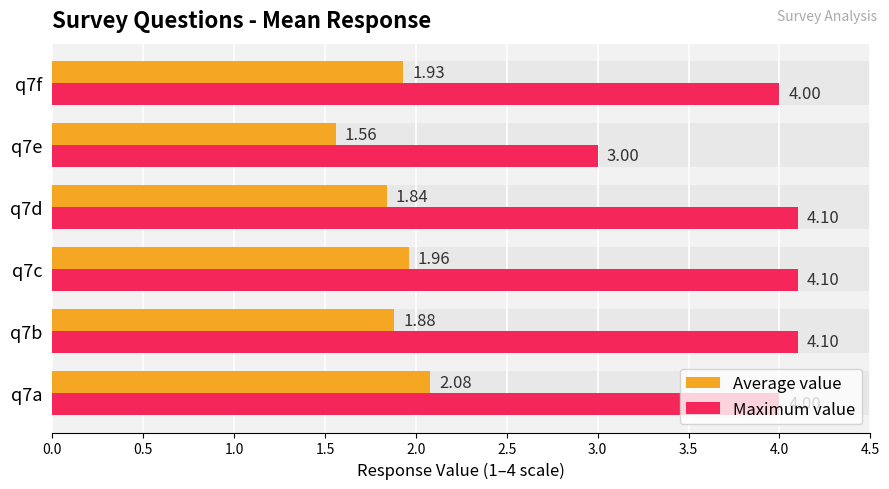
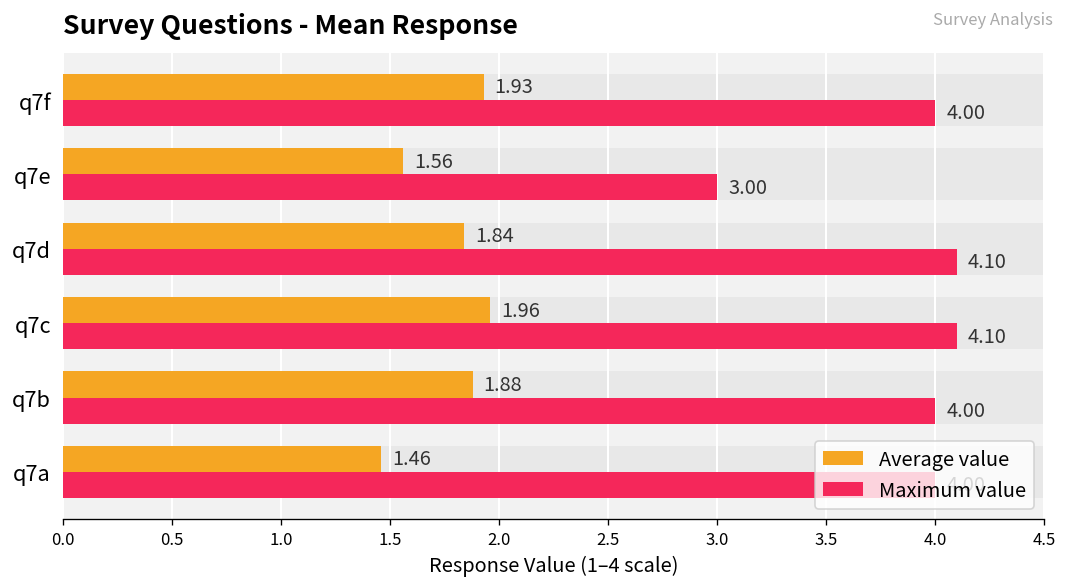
Maximum value, q7b: 4.10 -> 4.00
Average value, q7a: 2.08 -> 1.46
